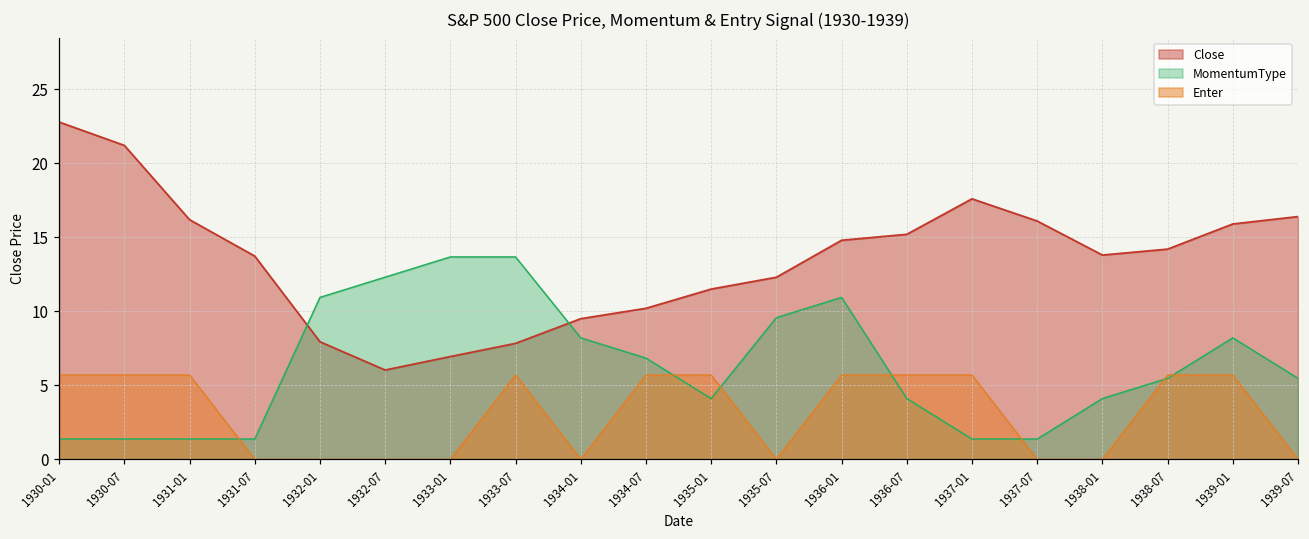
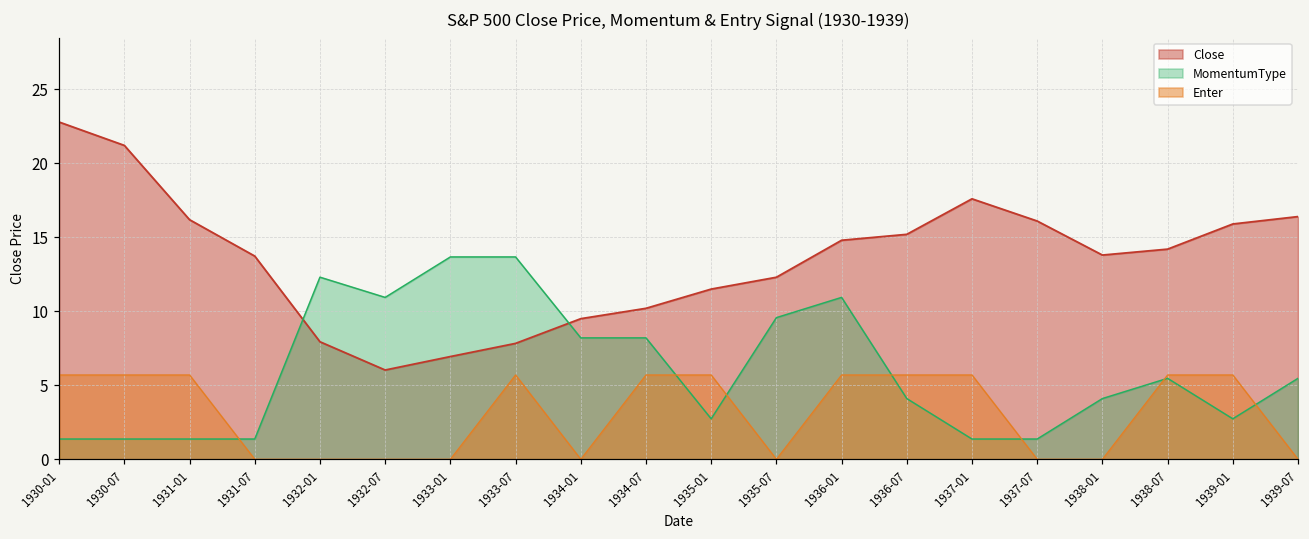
MomentumType, 1932-01: 10.9 -> 12.3
MomentumType, 1932-07: 12.3 -> 10.9
MomentumType, 1934-07: 6.8 -> 8.2
MomentumType, 1935-01: 4.1 -> 2.7
MomentumType, 1939-01: 8.2 -> 2.7
